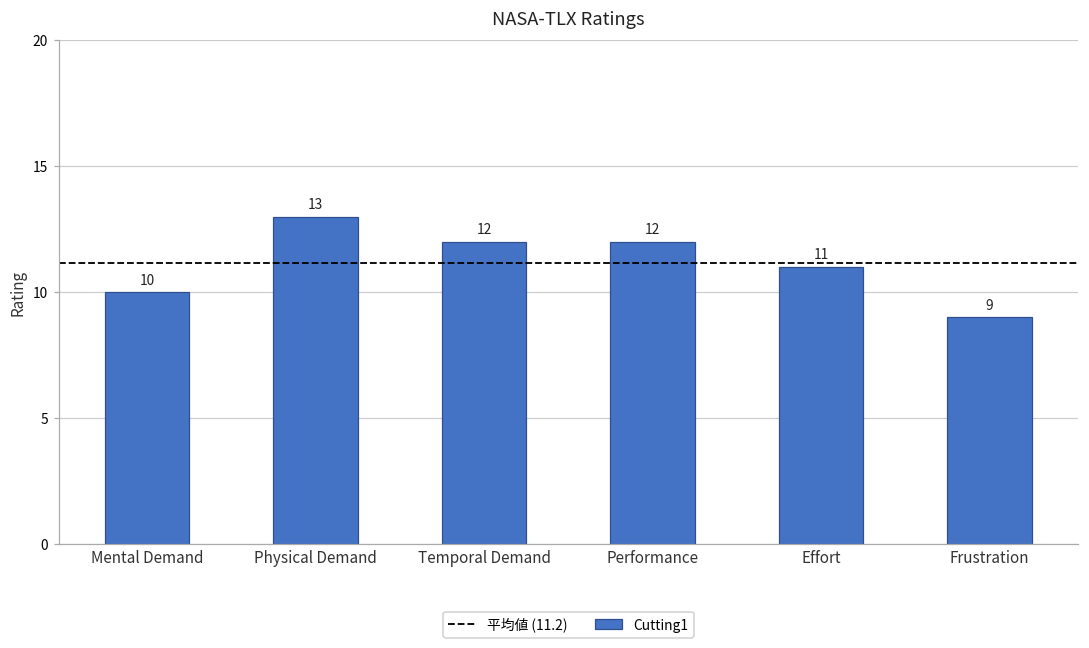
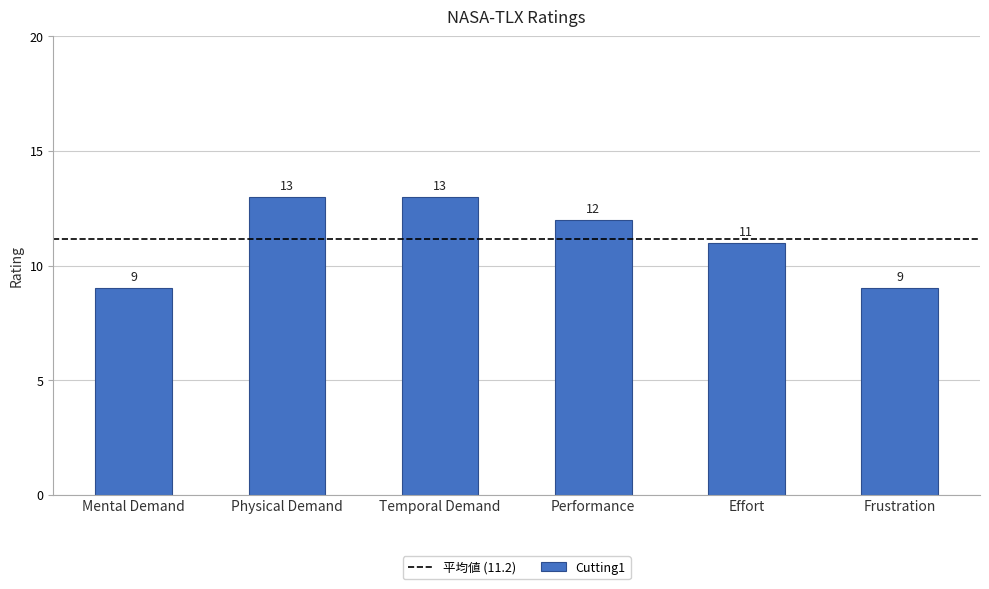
Mental Demand: 10 -> 9
Temporal Demand: 12 -> 13
